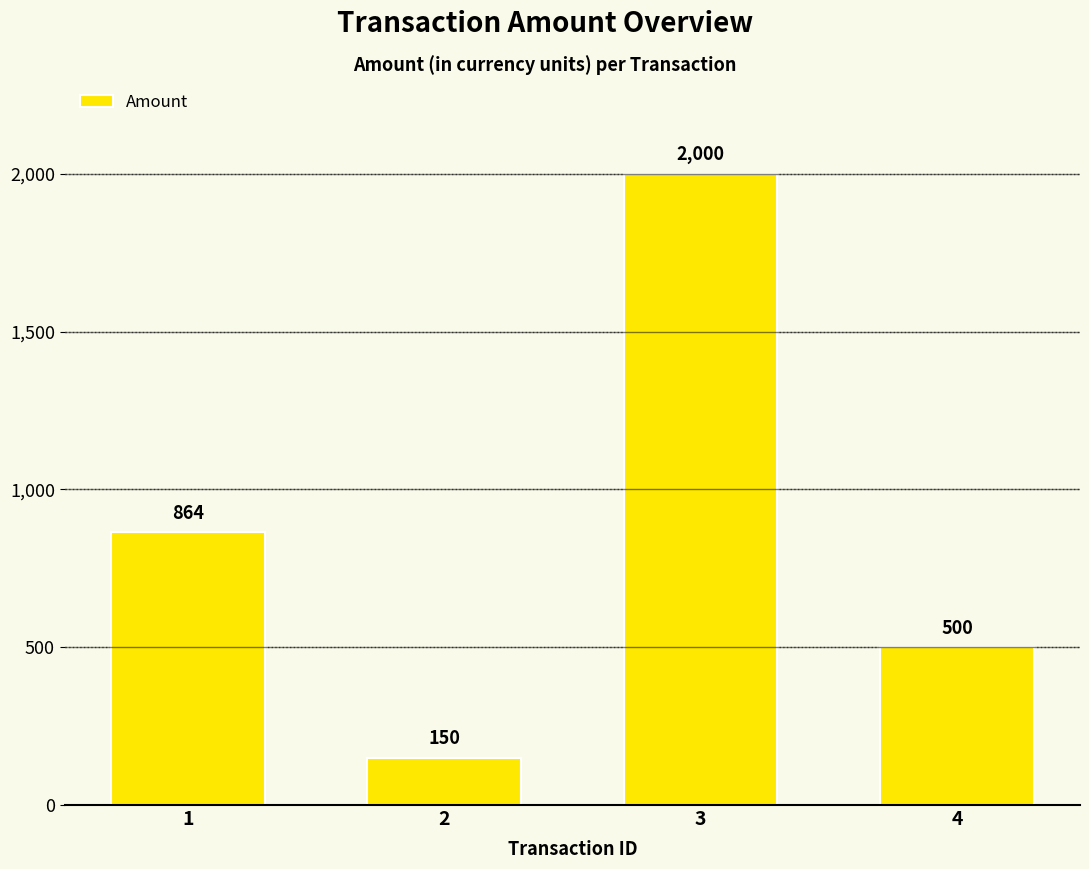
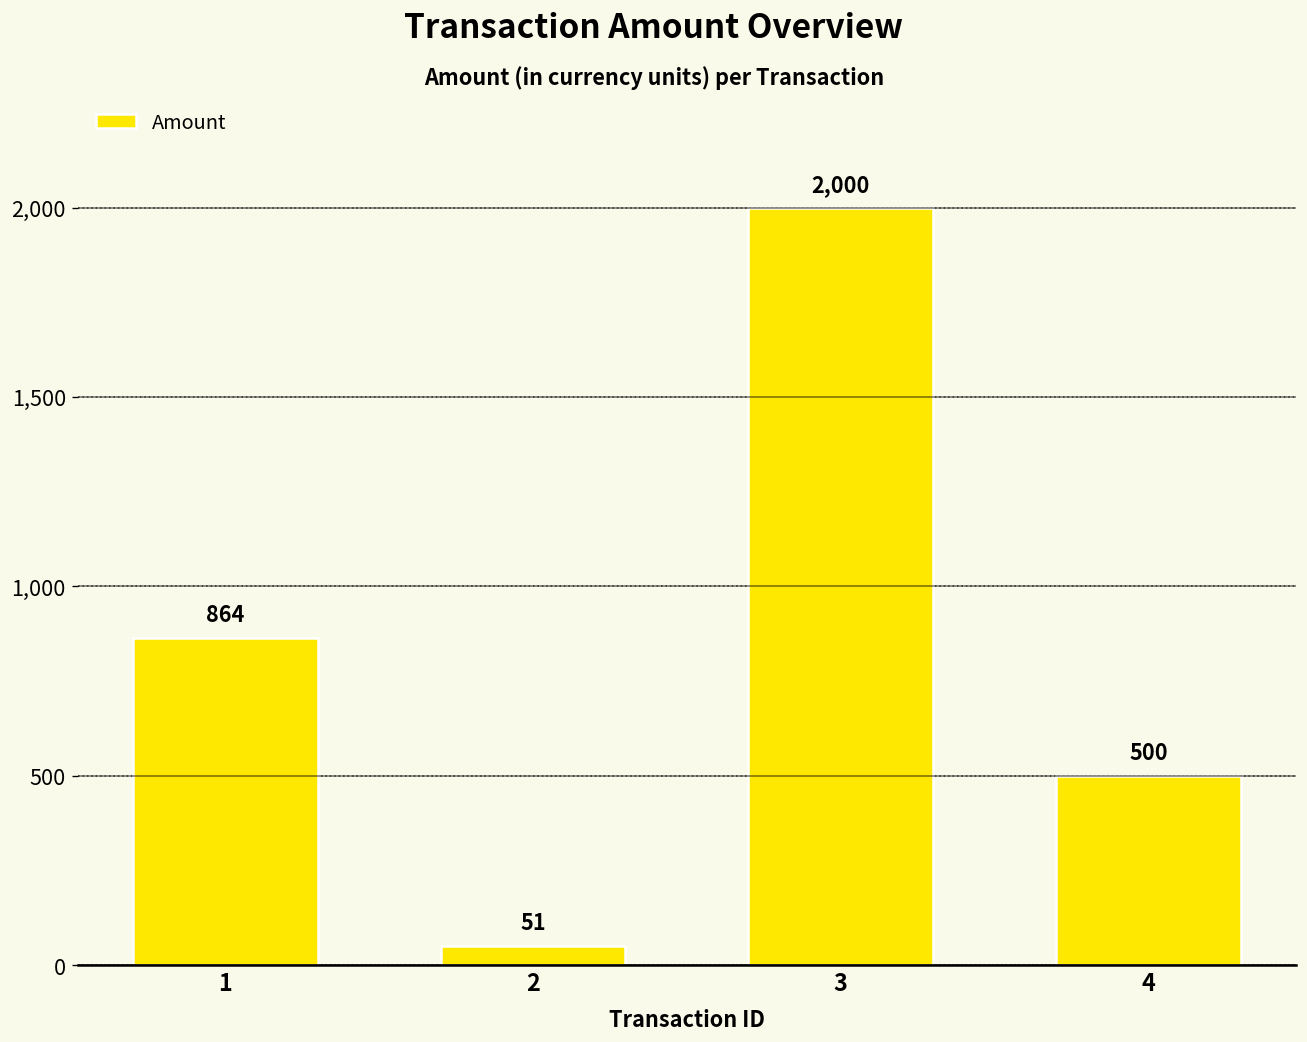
2: 150 -> 51
